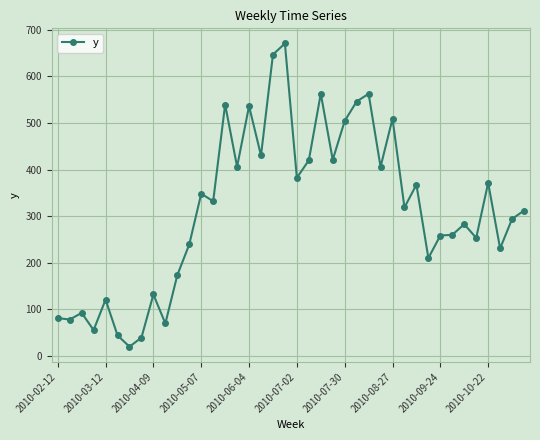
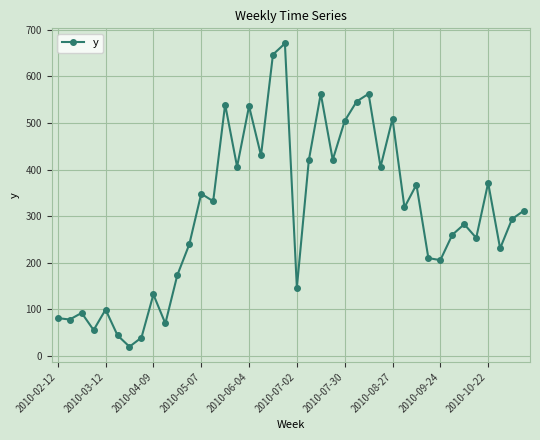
2010-03-12: 120 -> 100
2010-07-02: 380 -> 150
2010-09-24: 260 -> 210
